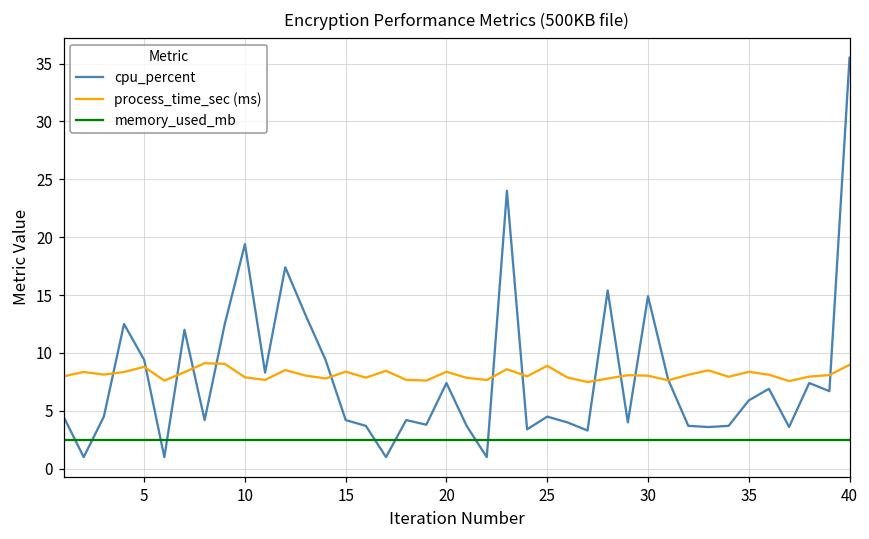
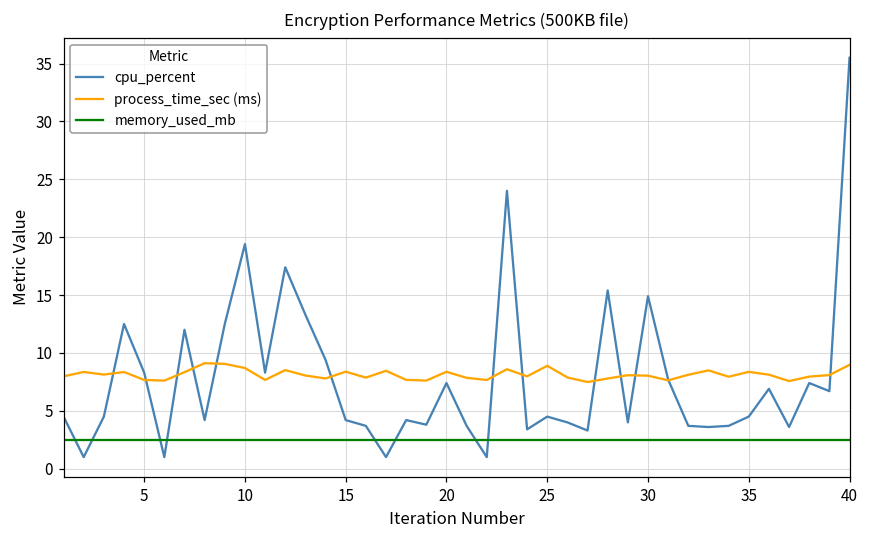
cpu_percent, 5: 9.4 -> 8.3
process_time_sec (ms), 5: 8.8 -> 7.7
process_time_sec (ms), 10: 7.9 -> 8.7
cpu_percent, 35: 5.9 -> 4.5
